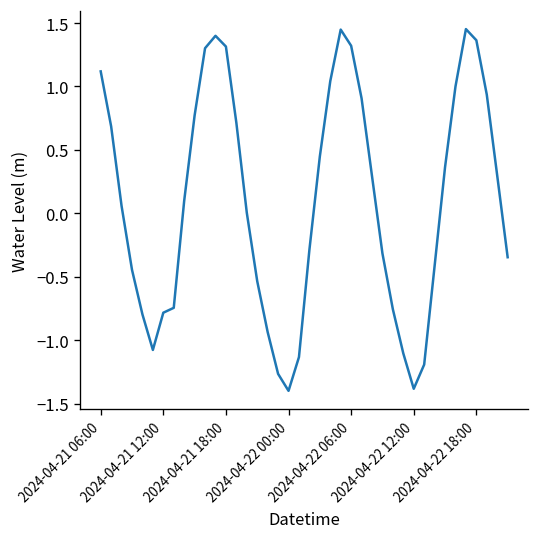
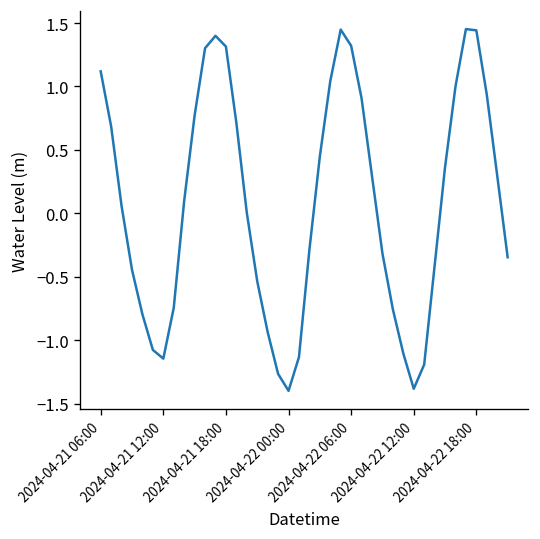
2024-04-21 12:00: -0.78 -> -1.15
2024-04-22 18:00: 1.36 -> 1.44
